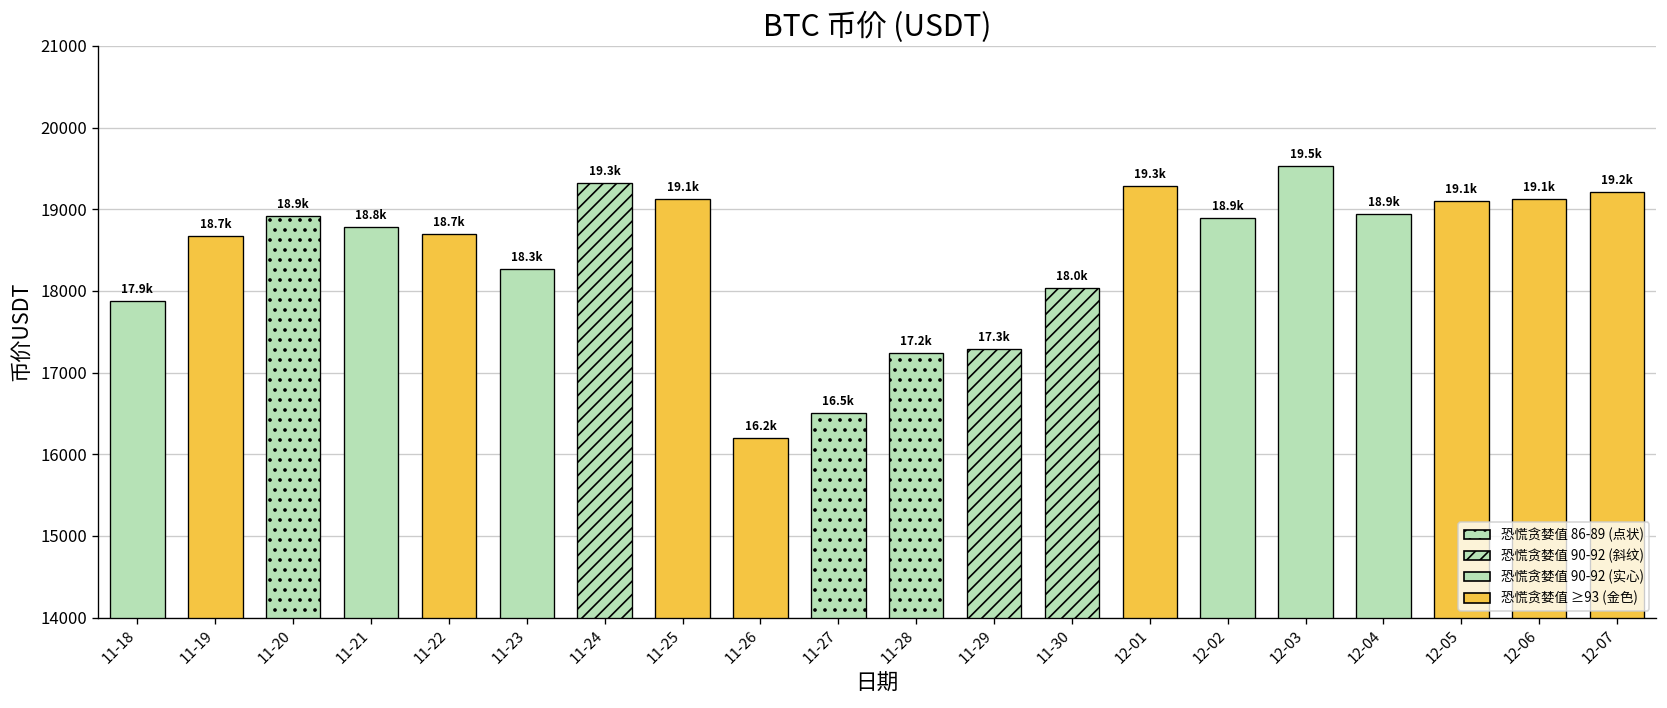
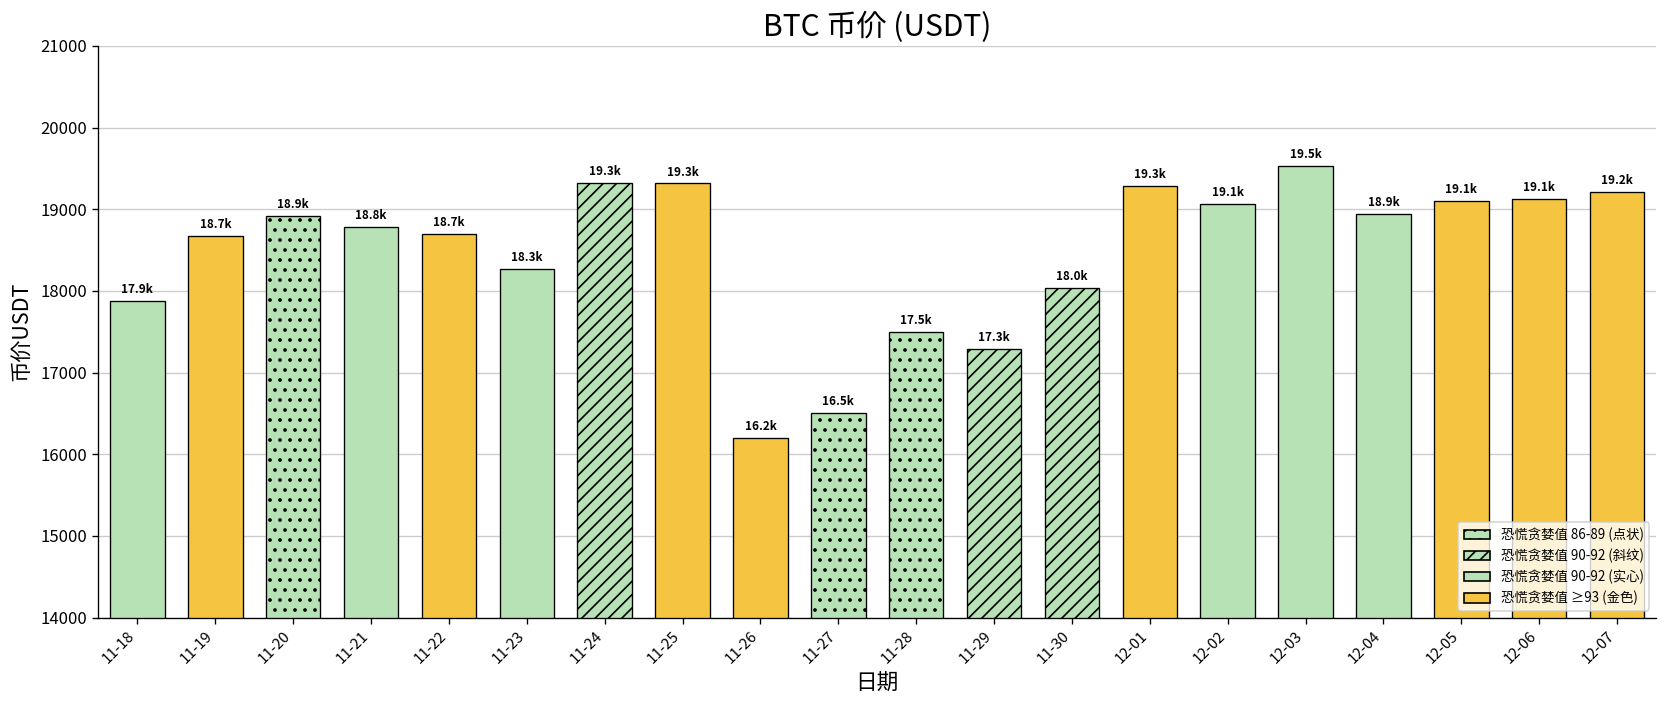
11-25: 19.1k -> 19.3k
11-28: 17.2k -> 17.5k
12-02: 18.9k -> 19.1k
